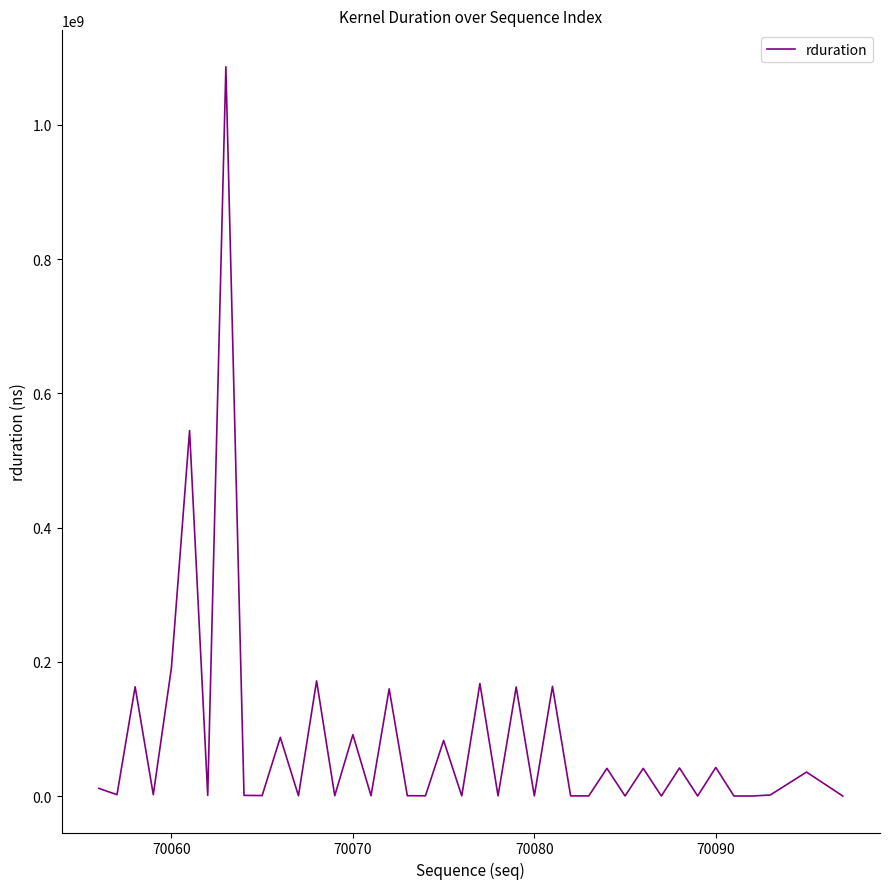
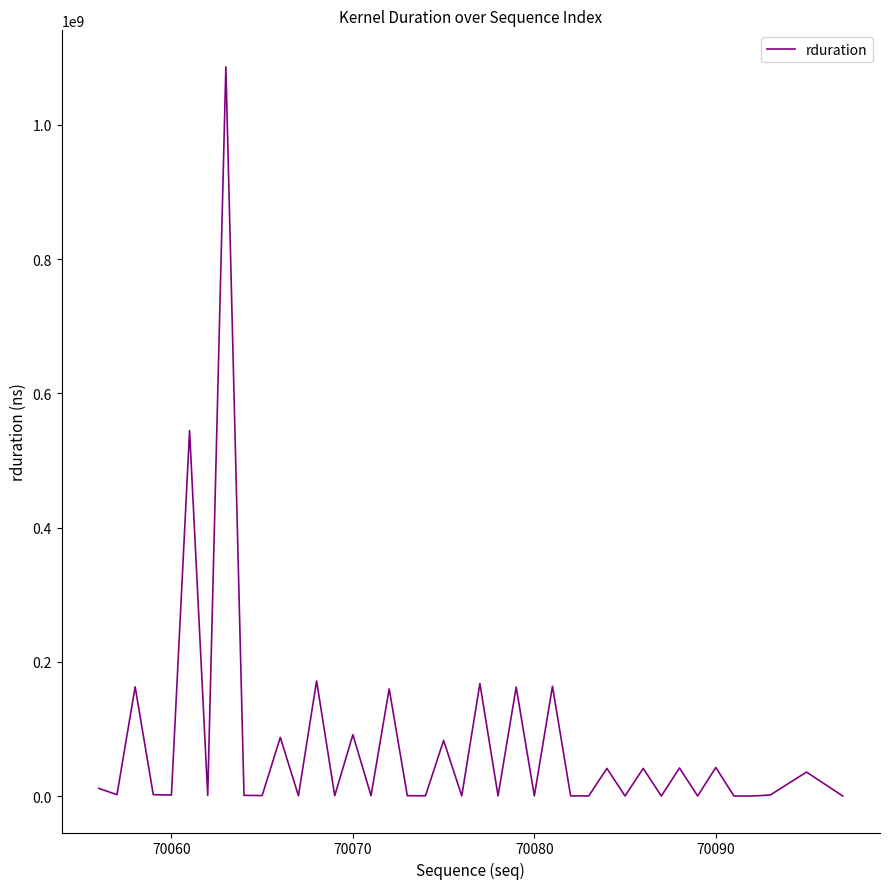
70060: 190000000 -> 0
